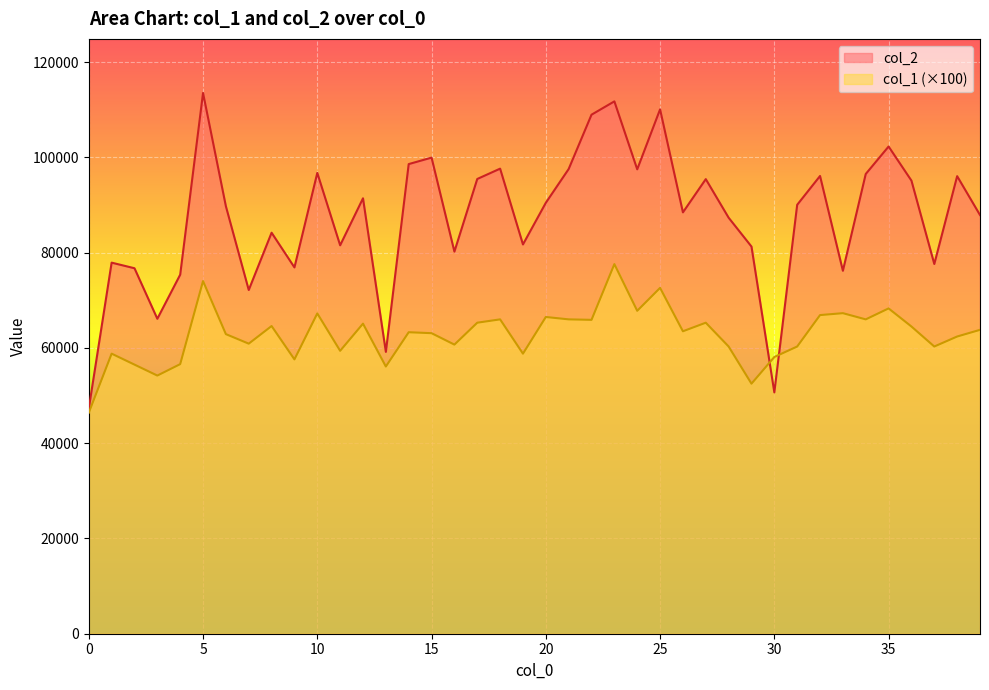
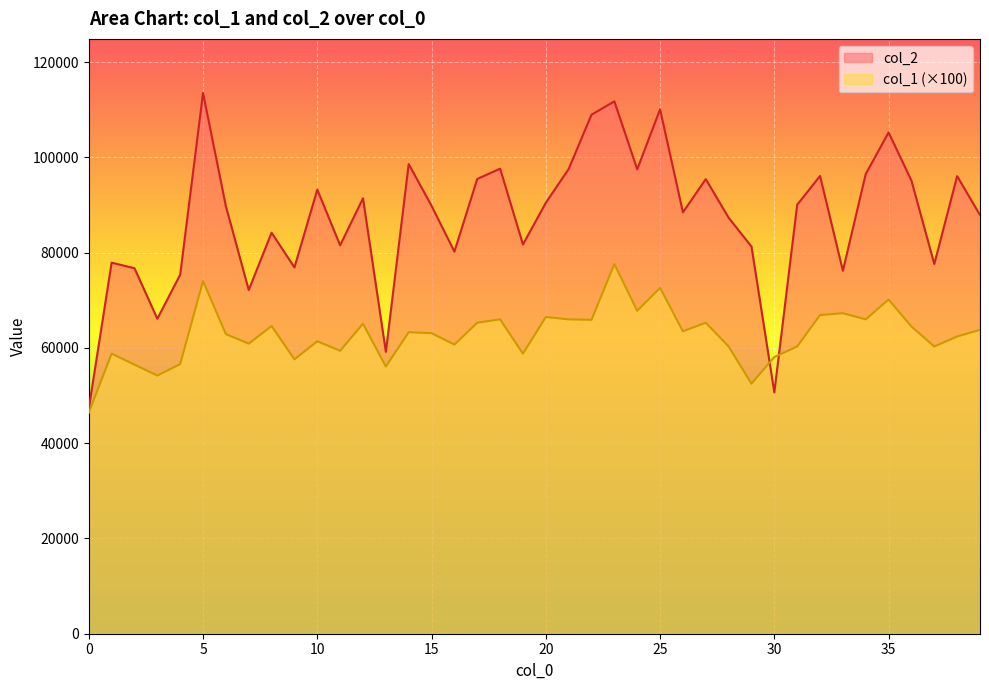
col_2, 10: 97000 -> 93000
col_1 (×100), 10: 67000 -> 61000
col_2, 15: 100000 -> 90000
col_2, 35: 102000 -> 105000
col_1 (×100), 35: 68000 -> 70000
